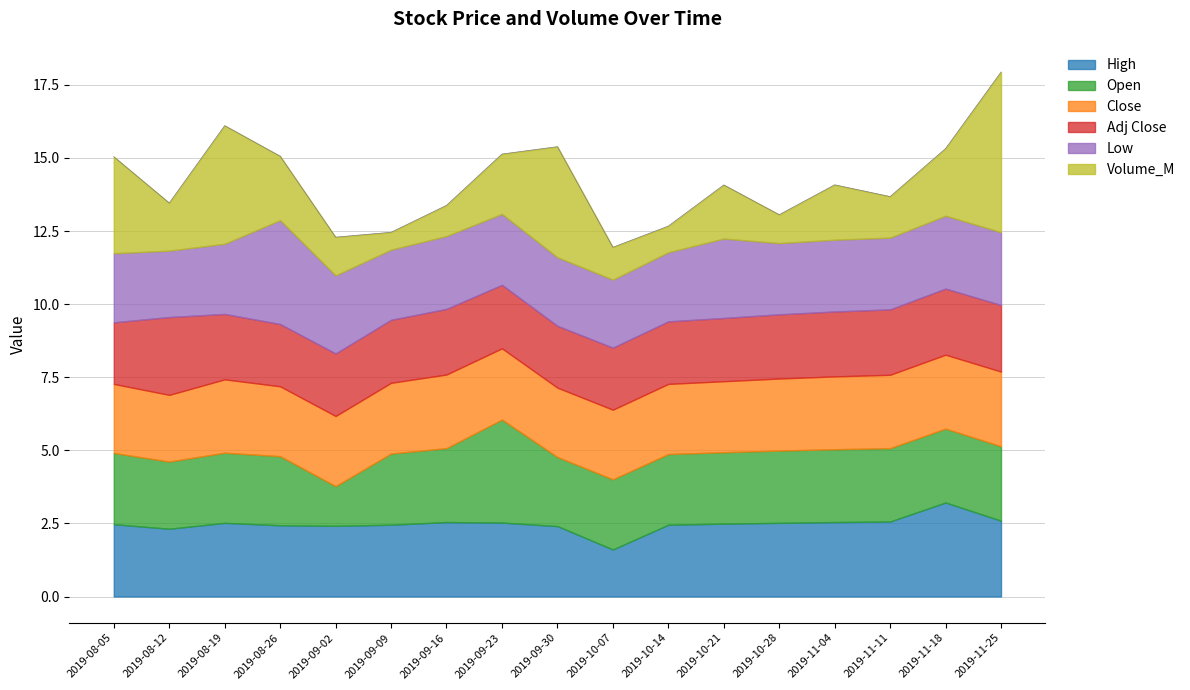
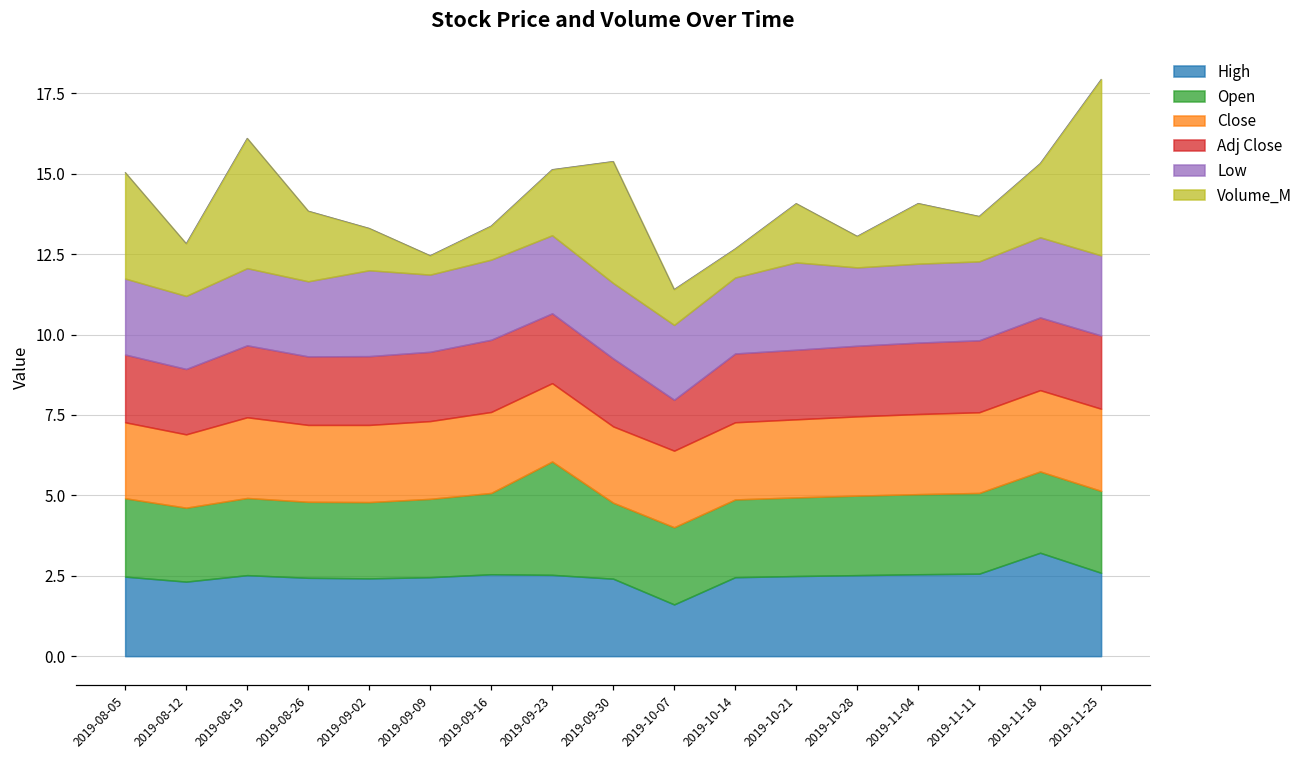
Adj Close, 2019-08-12: 2.7 -> 2.0
Low, 2019-08-26: 3.6 -> 2.3
Open, 2019-09-02: 1.4 -> 2.4
Adj Close, 2019-10-07: 2.1 -> 1.6
